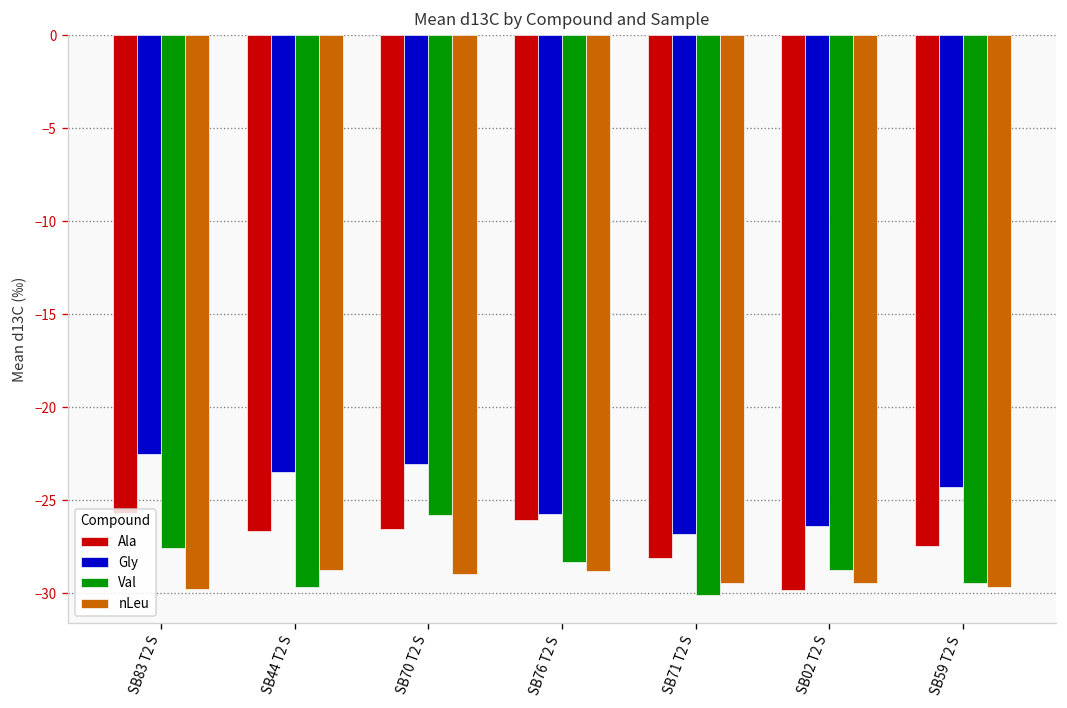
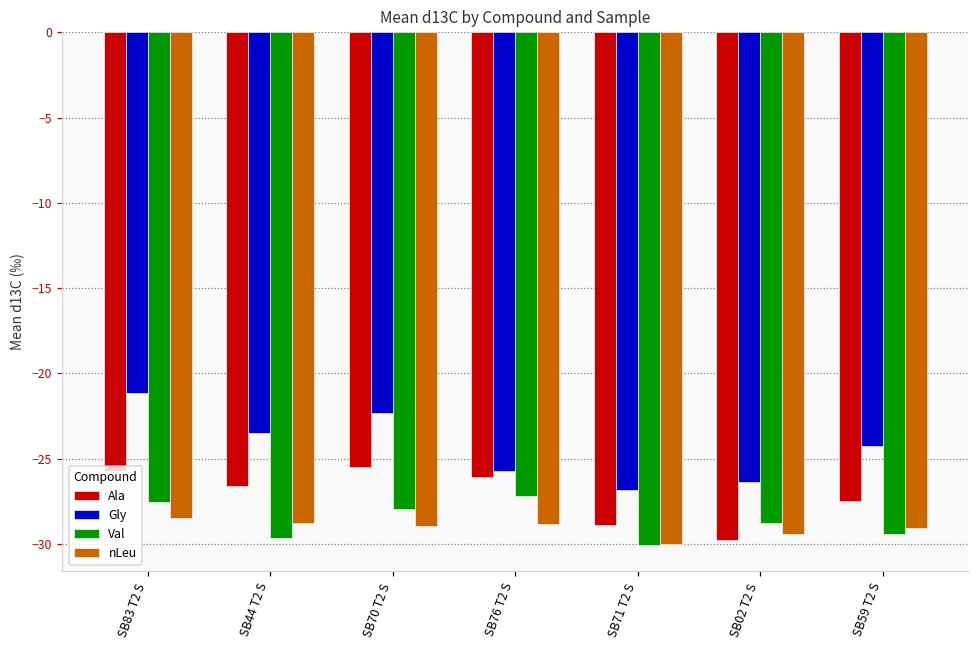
Gly, SB83 T2 S: -22.5 -> -21.2
nLeu, SB83 T2 S: -29.8 -> -28.5
Ala, SB70 T2 S: -26.5 -> -25.5
Gly, SB70 T2 S: -23.0 -> -22.3
Val, SB70 T2 S: -25.8 -> -28.0
Val, SB76 T2 S: -28.3 -> -27.2
Ala, SB71 T2 S: -28.1 -> -28.9
nLeu, SB71 T2 S: -29.5 -> -30.0
nLeu, SB59 T2 S: -29.7 -> -29.1
